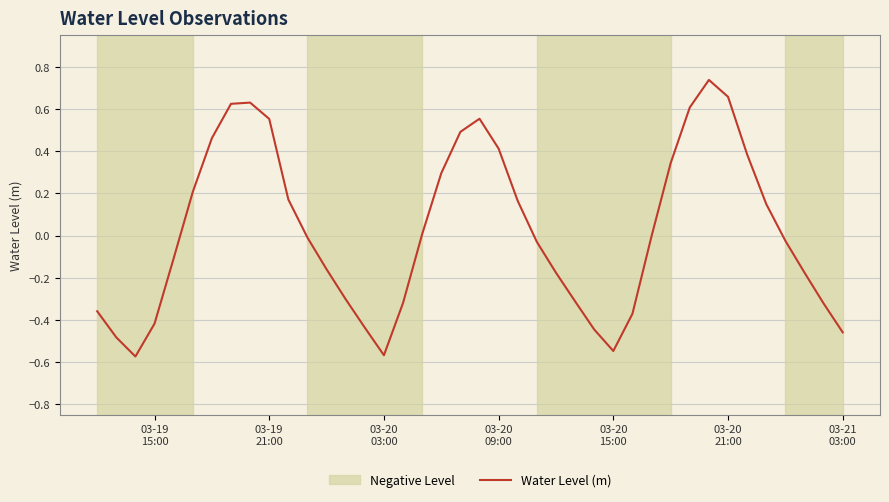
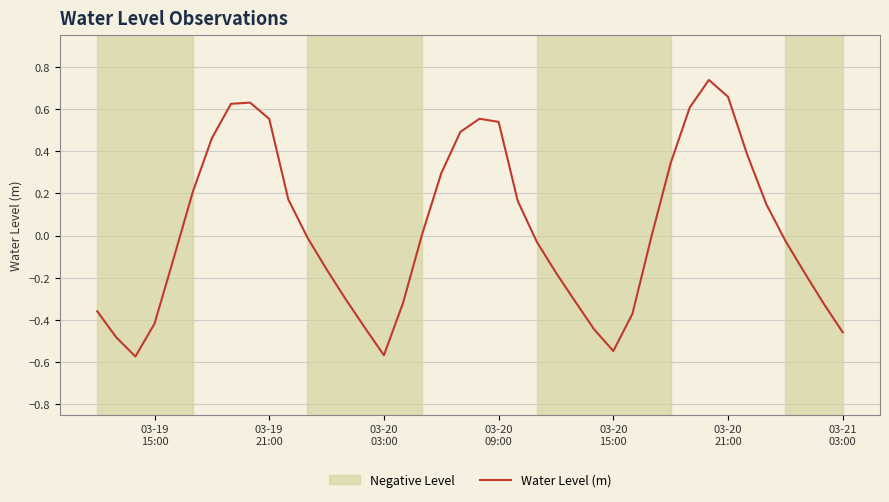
03-20 09:00: 0.41 -> 0.54
